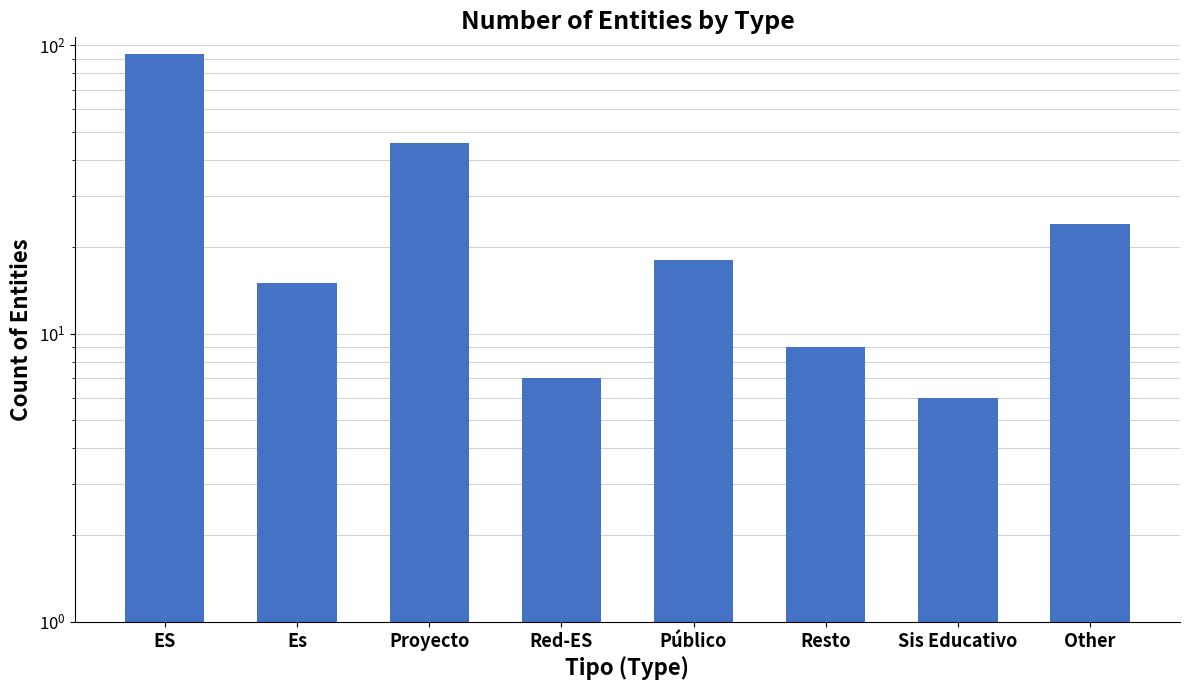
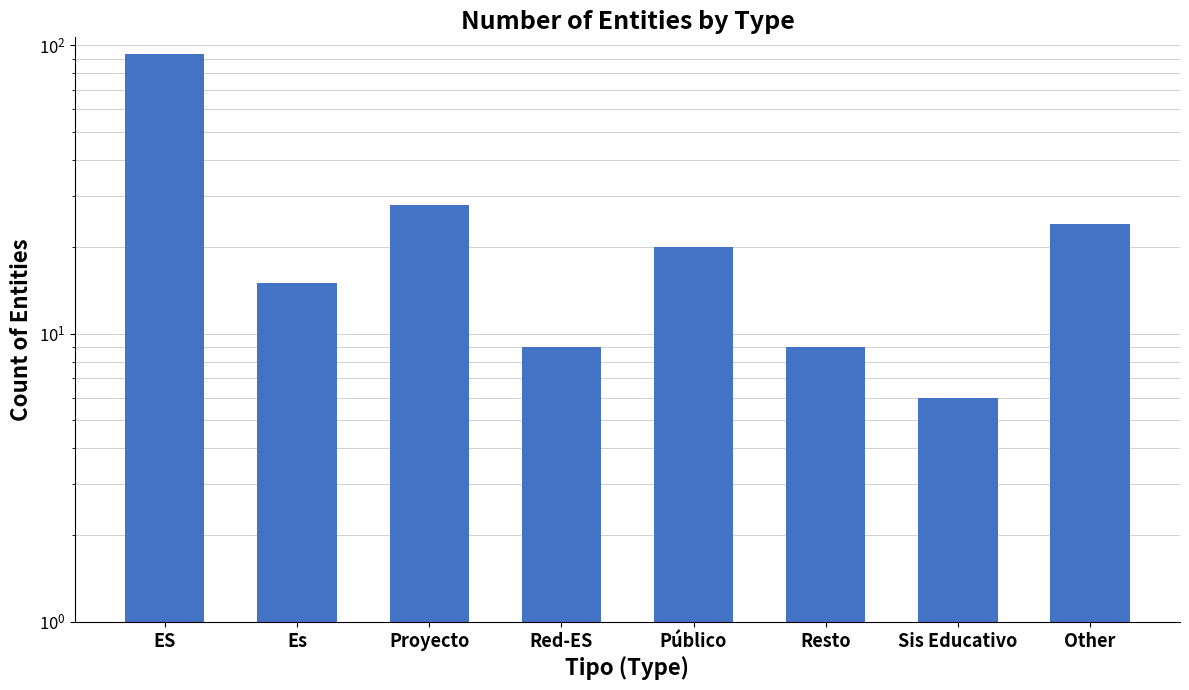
Proyecto: 46 -> 28
Red-ES: 7 -> 9
Público: 18 -> 20
